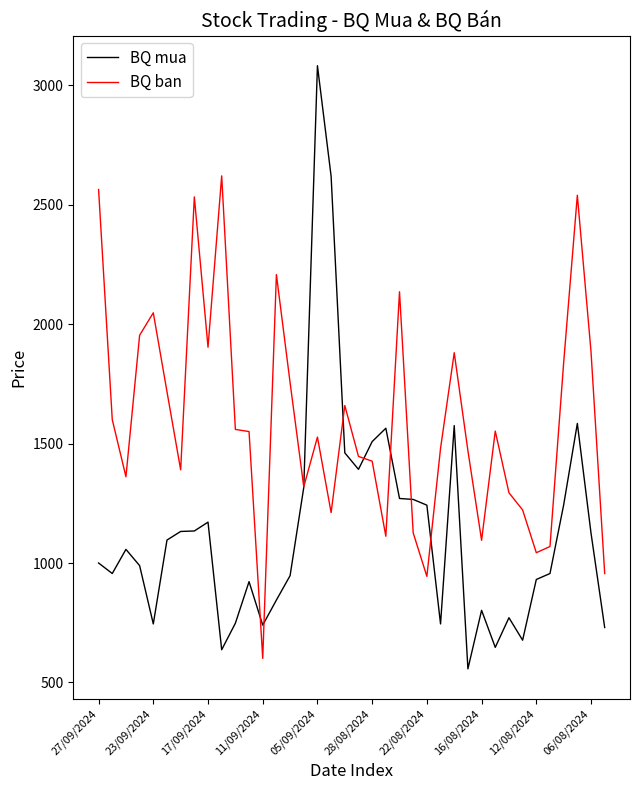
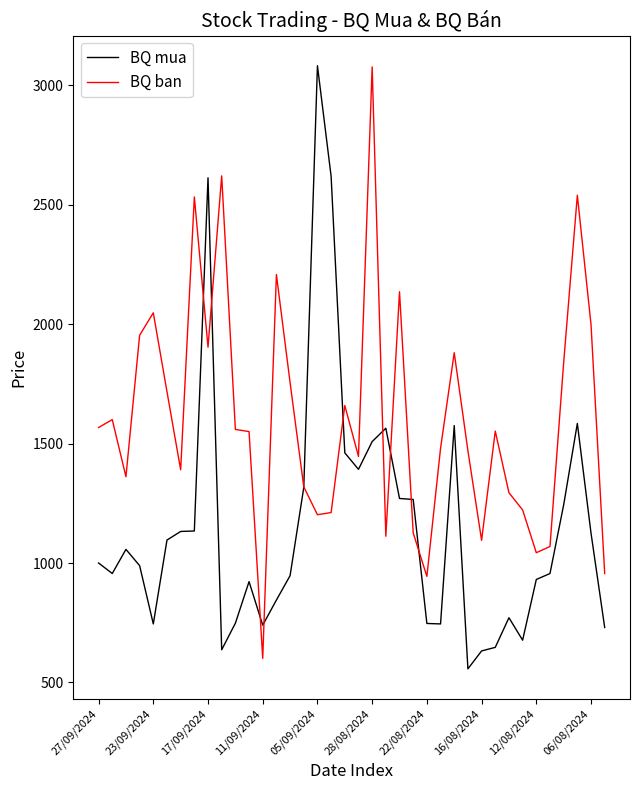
BQ ban, 27/09/2024: 2560 -> 1570
BQ mua, 17/09/2024: 1170 -> 2610
BQ ban, 05/09/2024: 1530 -> 1200
BQ ban, 28/08/2024: 1430 -> 3080
BQ mua, 22/08/2024: 1240 -> 750
BQ mua, 16/08/2024: 800 -> 630
BQ ban, 06/08/2024: 1880 -> 2000
